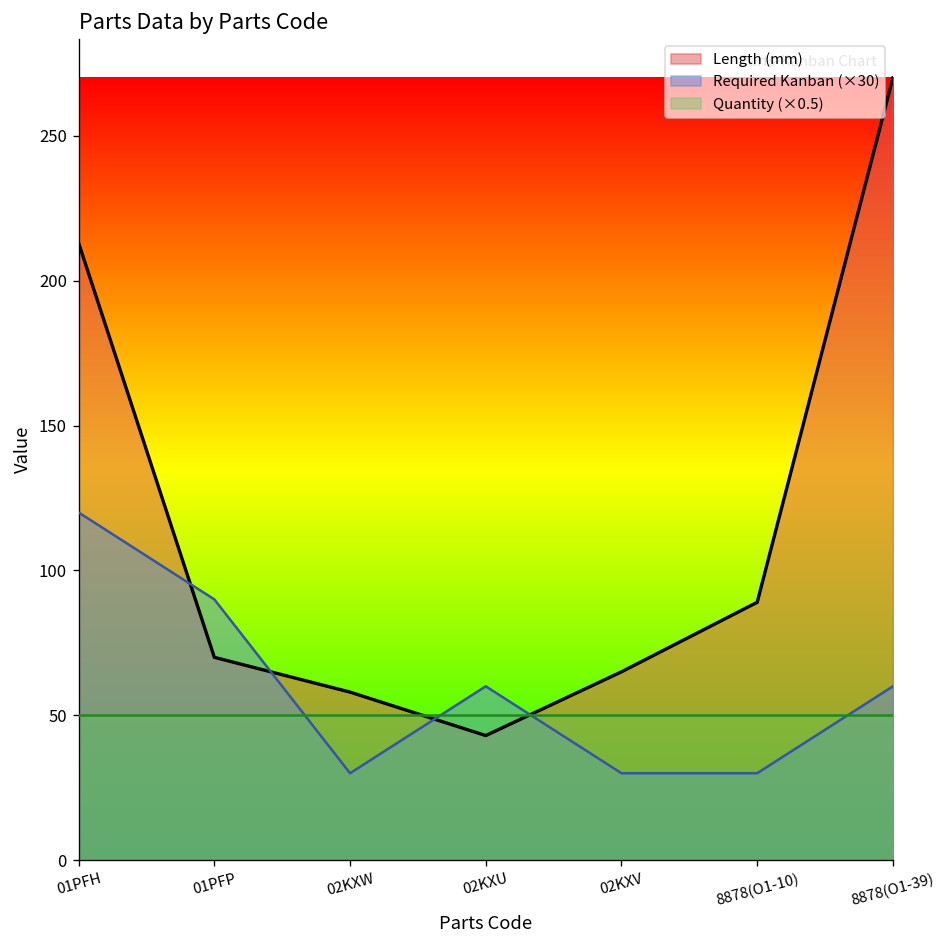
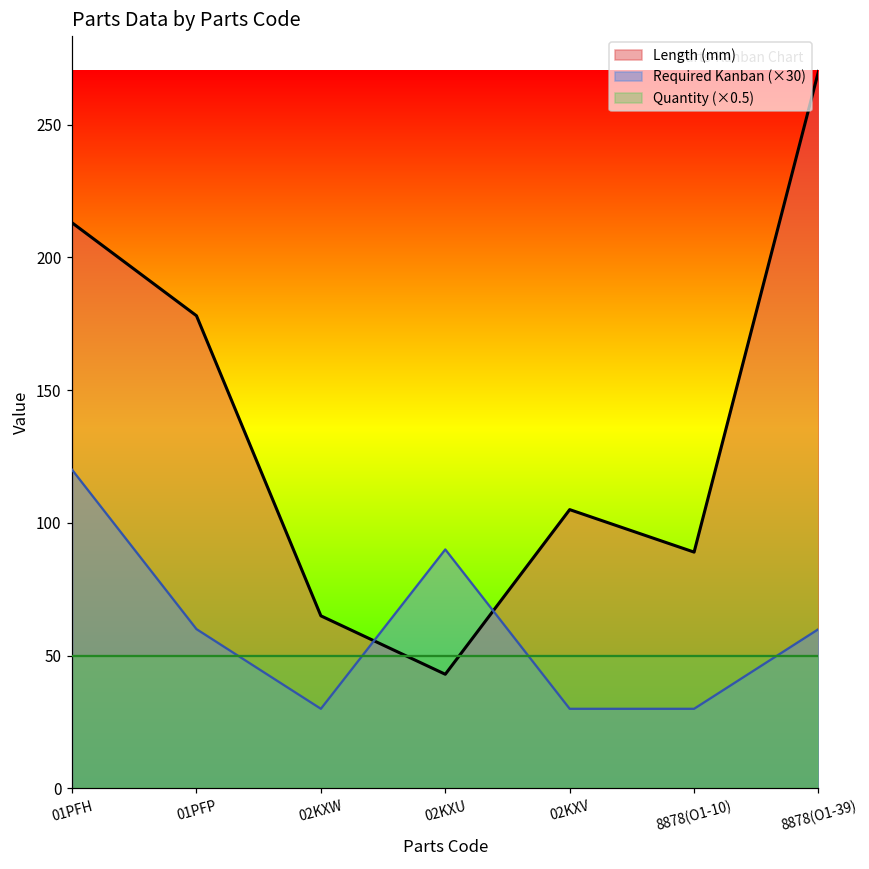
Length (mm), 01PFP: 70 -> 178
Required Kanban (×30), 01PFP: 90 -> 60
Length (mm), 02KXW: 58 -> 65
Required Kanban (×30), 02KXU: 60 -> 90
Length (mm), 02KXV: 65 -> 105
